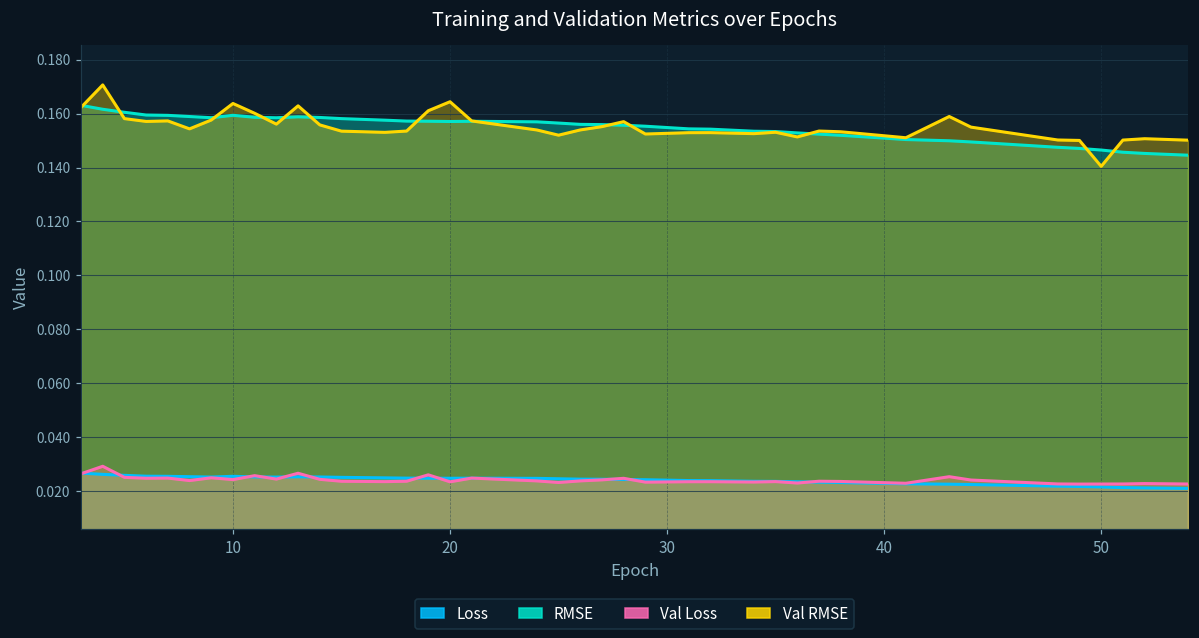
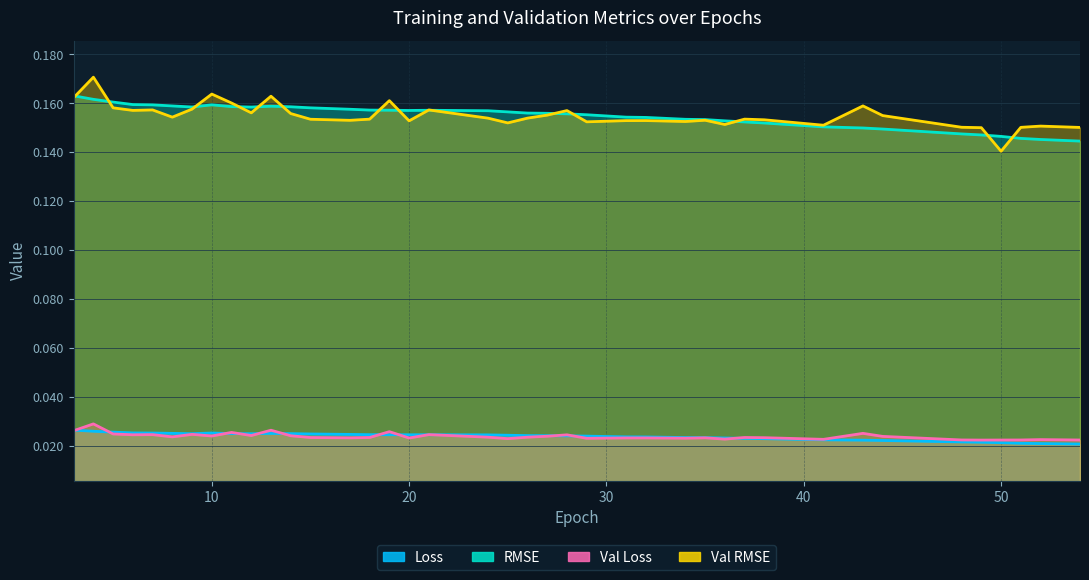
Val RMSE, 20: 0.164 -> 0.153
